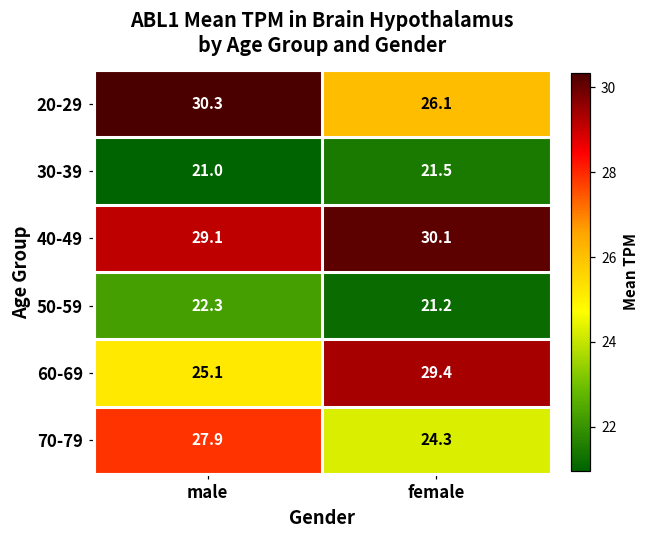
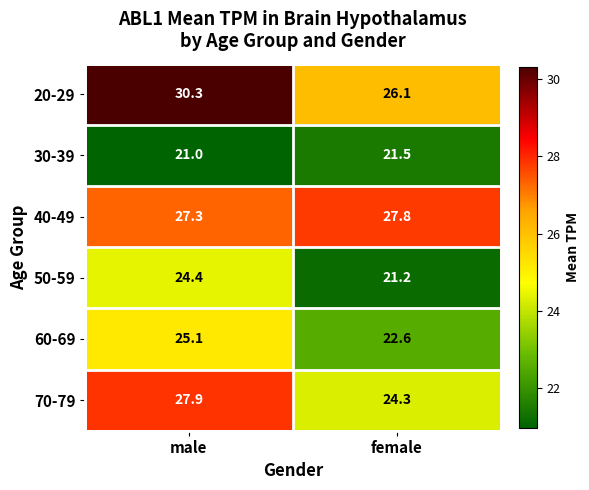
40-49, male: 29.1 -> 27.3
40-49, female: 30.1 -> 27.8
50-59, male: 22.3 -> 24.4
60-69, female: 29.4 -> 22.6
